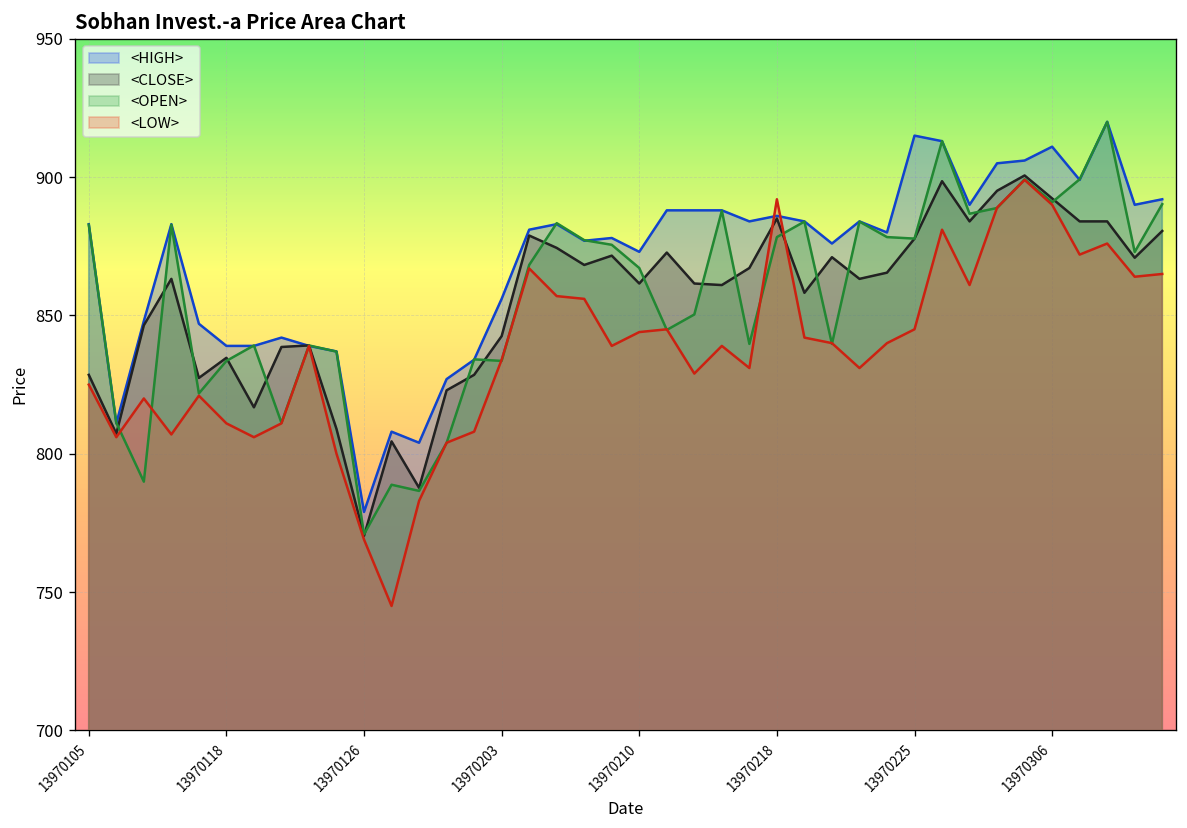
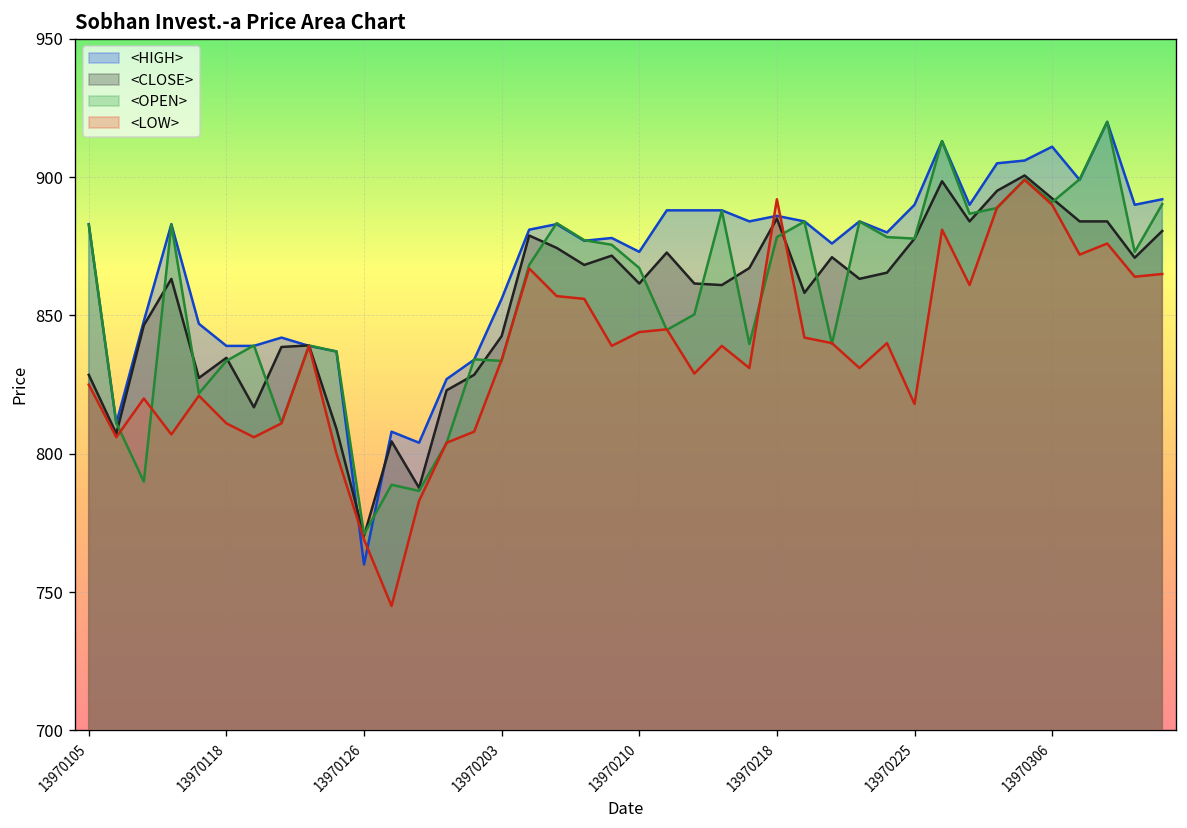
<HIGH>, 13970126: 779 -> 760
<HIGH>, 13970225: 915 -> 890
<LOW>, 13970225: 845 -> 818
